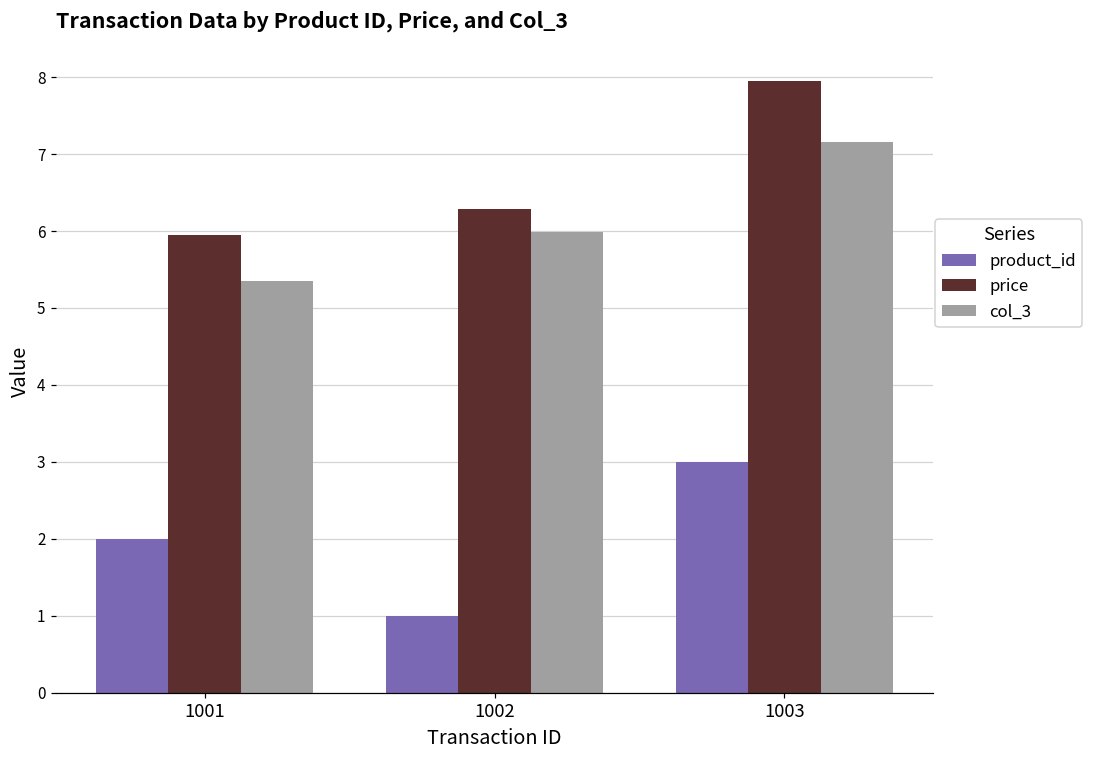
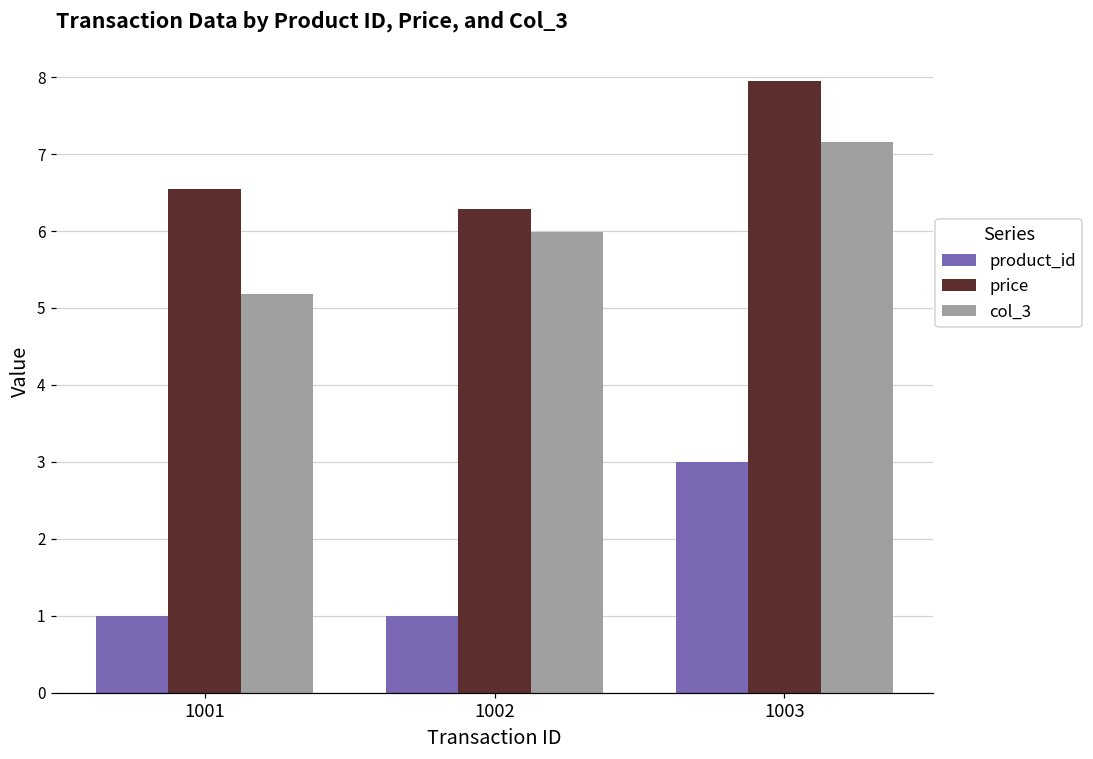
product_id, 1001: 2 -> 1
price, 1001: 6.0 -> 6.6
col_3, 1001: 5.4 -> 5.2
